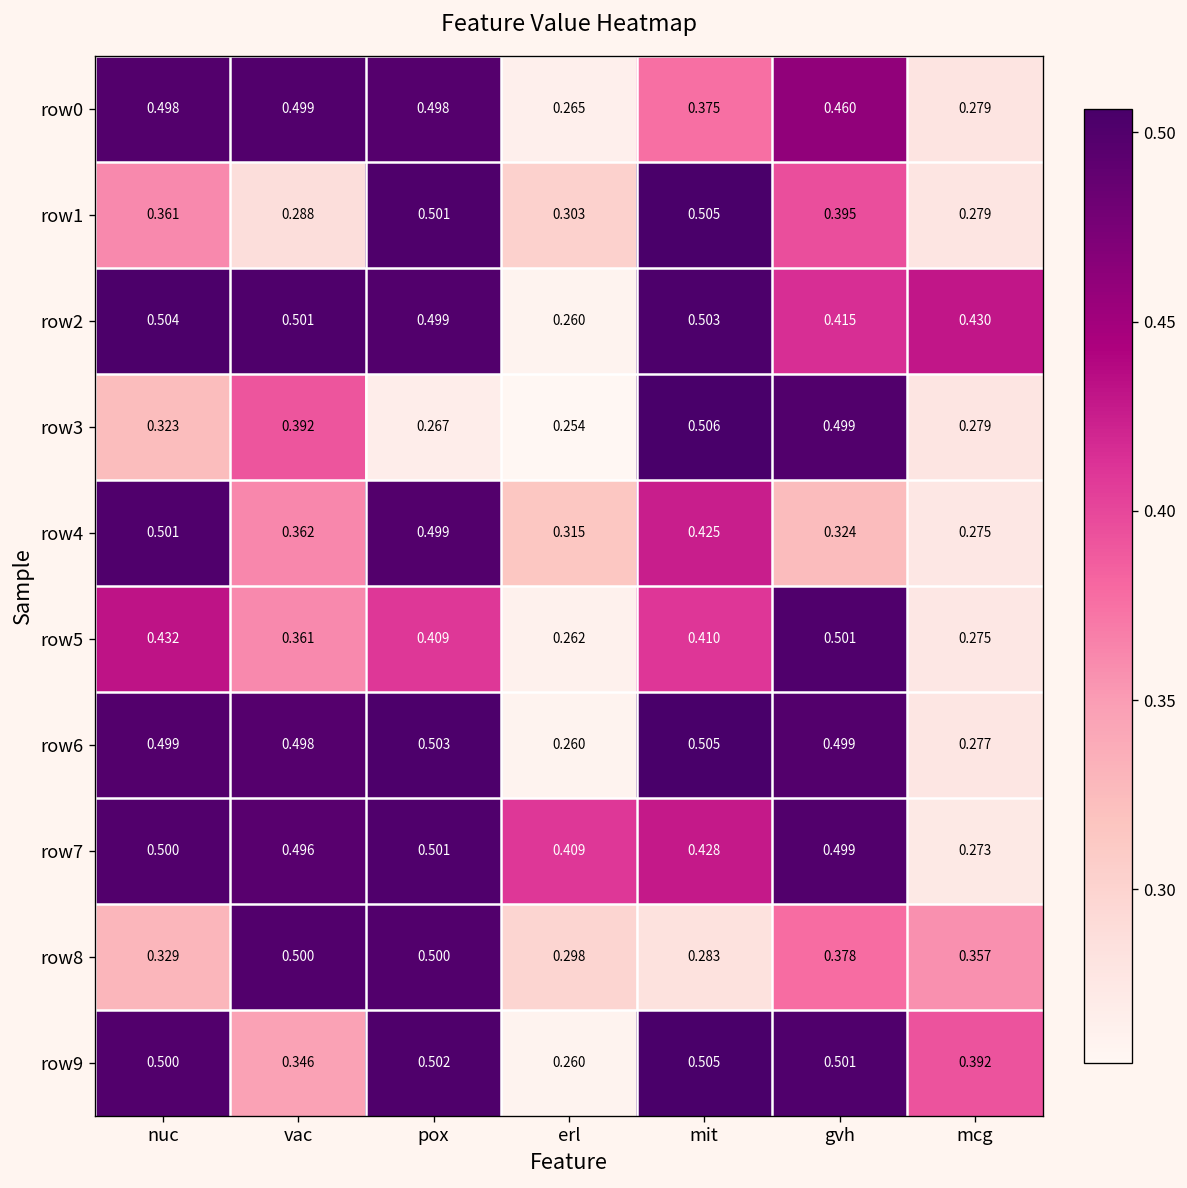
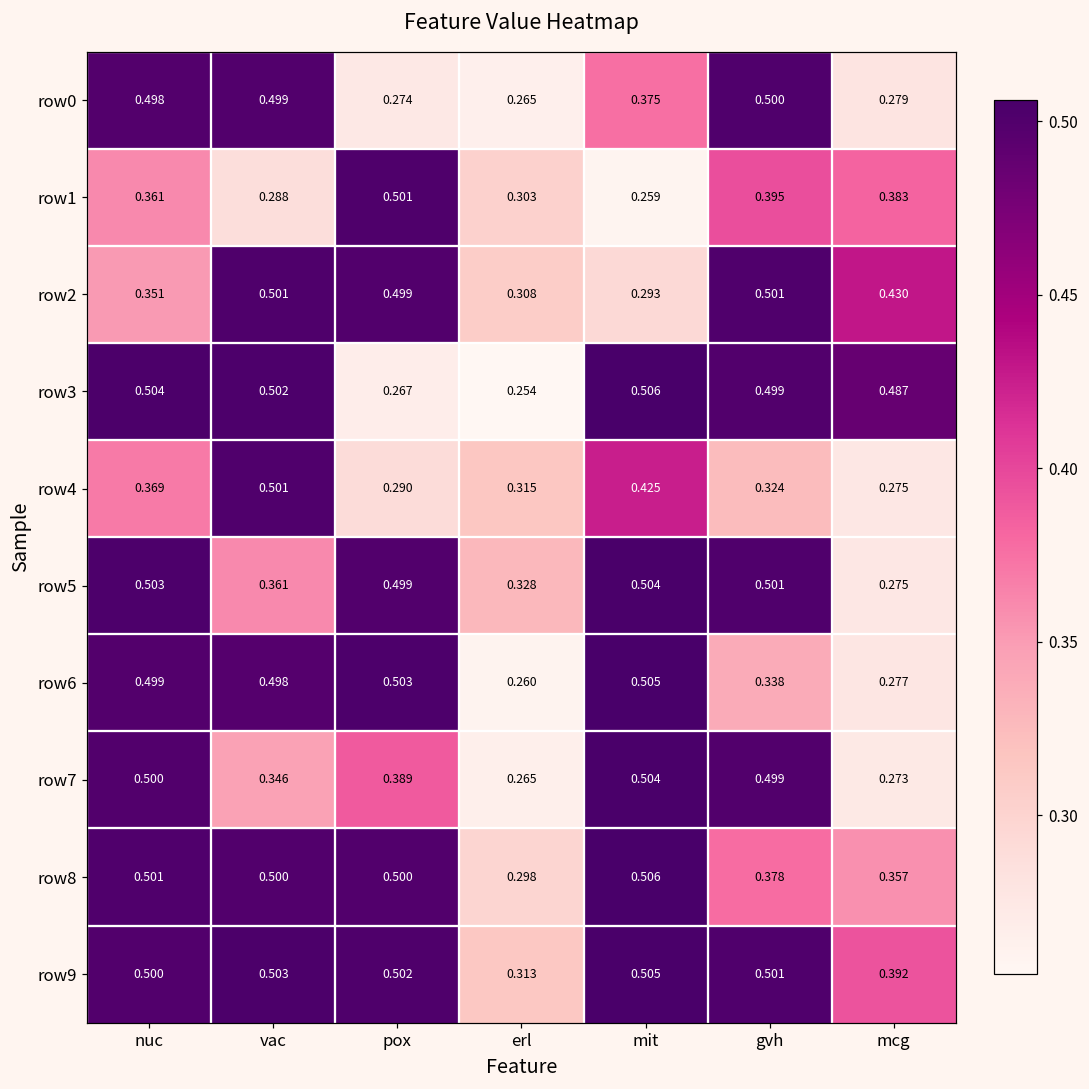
row0, pox: 0.498 -> 0.274
row0, gvh: 0.460 -> 0.500
row1, mit: 0.505 -> 0.259
row1, mcg: 0.279 -> 0.383
row2, nuc: 0.504 -> 0.351
row2, erl: 0.260 -> 0.308
row2, mit: 0.503 -> 0.293
row2, gvh: 0.415 -> 0.501
row3, nuc: 0.323 -> 0.504
row3, vac: 0.392 -> 0.502
row3, mcg: 0.279 -> 0.487
row4, nuc: 0.501 -> 0.369
row4, vac: 0.362 -> 0.501
row4, pox: 0.499 -> 0.290
row5, nuc: 0.432 -> 0.503
row5, pox: 0.409 -> 0.499
row5, erl: 0.262 -> 0.328
row5, mit: 0.410 -> 0.504
row6, gvh: 0.499 -> 0.338
row7, vac: 0.496 -> 0.346
row7, pox: 0.501 -> 0.389
row7, erl: 0.409 -> 0.265
row7, mit: 0.428 -> 0.504
row8, nuc: 0.329 -> 0.501
row8, mit: 0.283 -> 0.506
row9, vac: 0.346 -> 0.503
row9, erl: 0.260 -> 0.313
